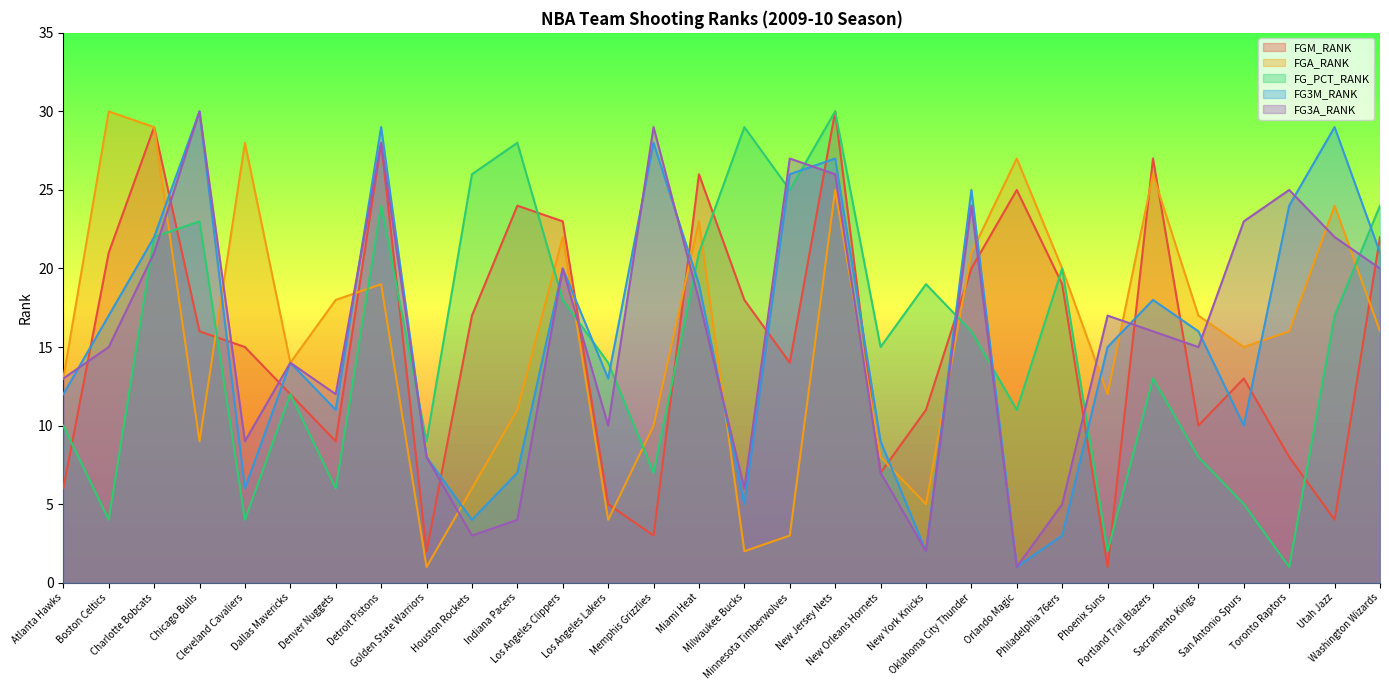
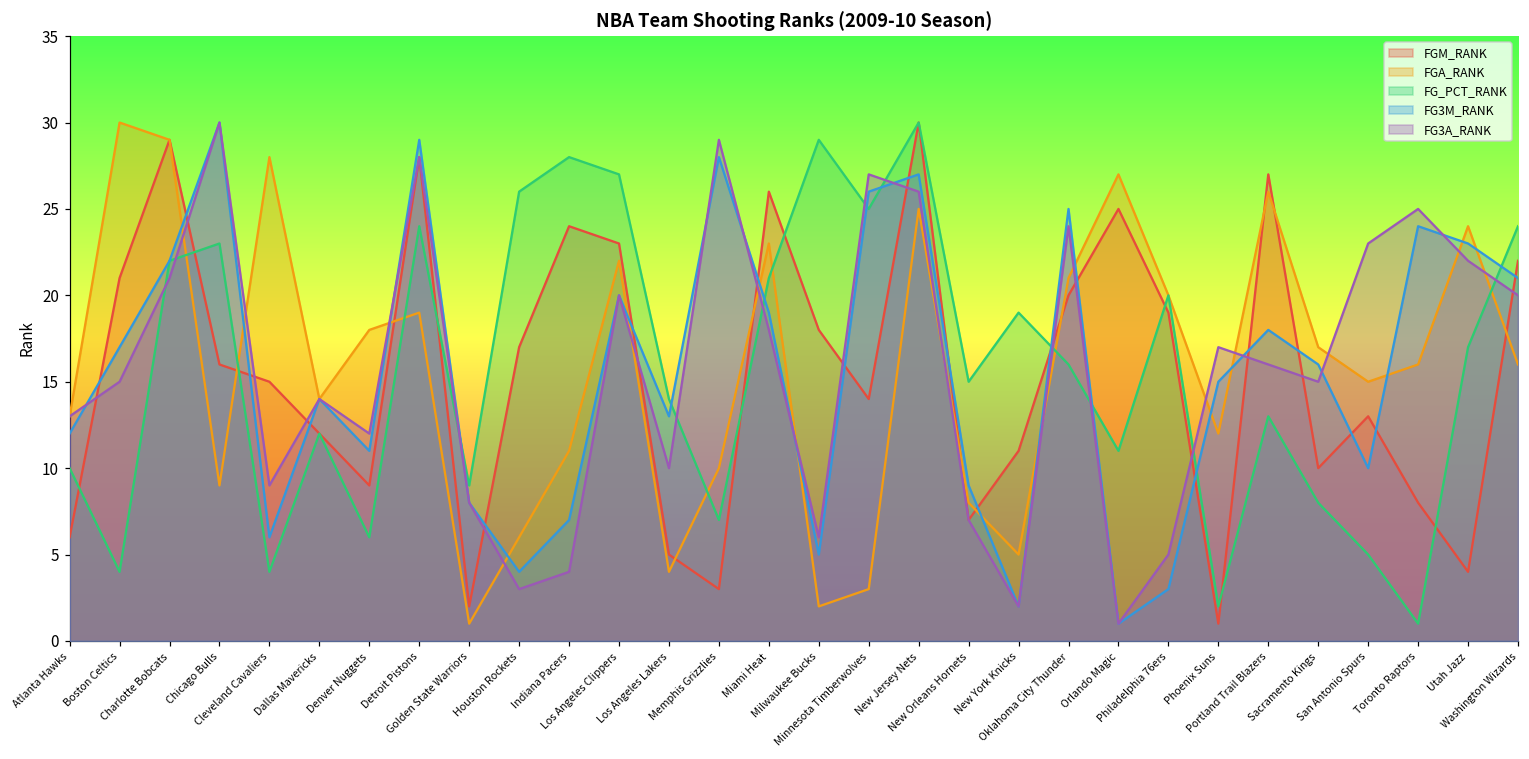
FG_PCT_RANK, Los Angeles Clippers: 18 -> 27
FG3M_RANK, Utah Jazz: 29 -> 23
